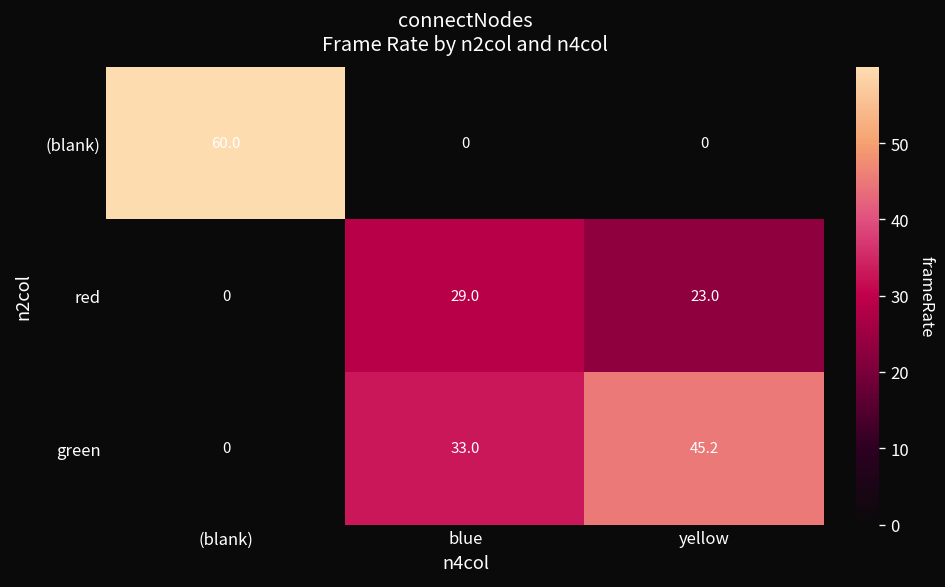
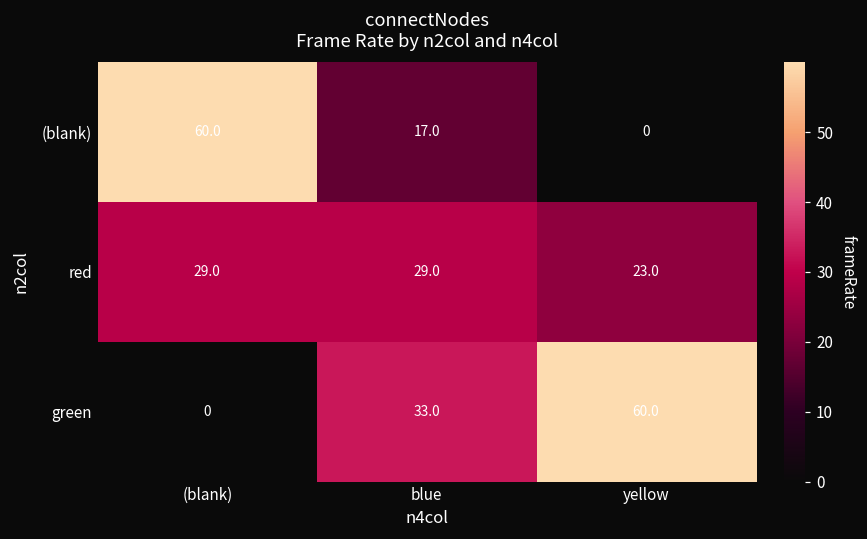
(blank), blue: 0 -> 17.0
red, (blank): 0 -> 29.0
green, yellow: 45.2 -> 60.0
